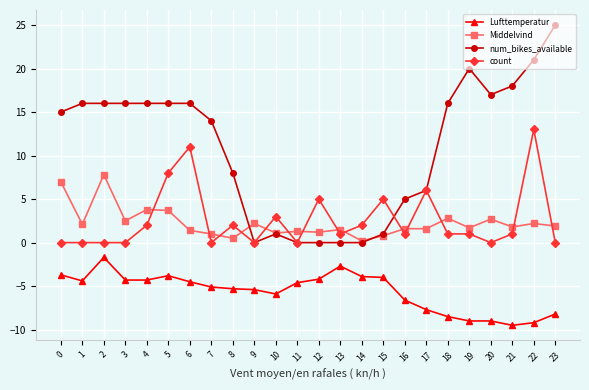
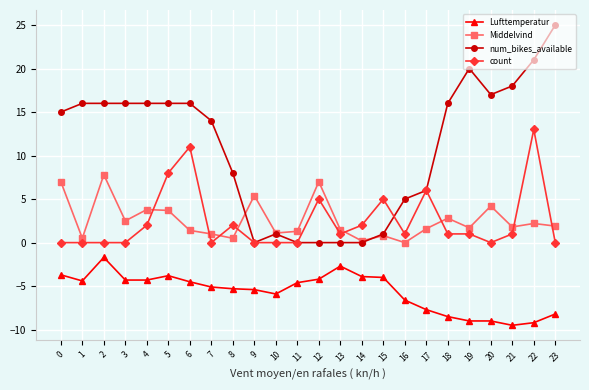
Middelvind, 1: 2 -> 1
Middelvind, 9: 2 -> 5
count, 10: 3 -> 0
Middelvind, 12: 1 -> 7
Middelvind, 16: 2 -> 0
Middelvind, 20: 3 -> 4
